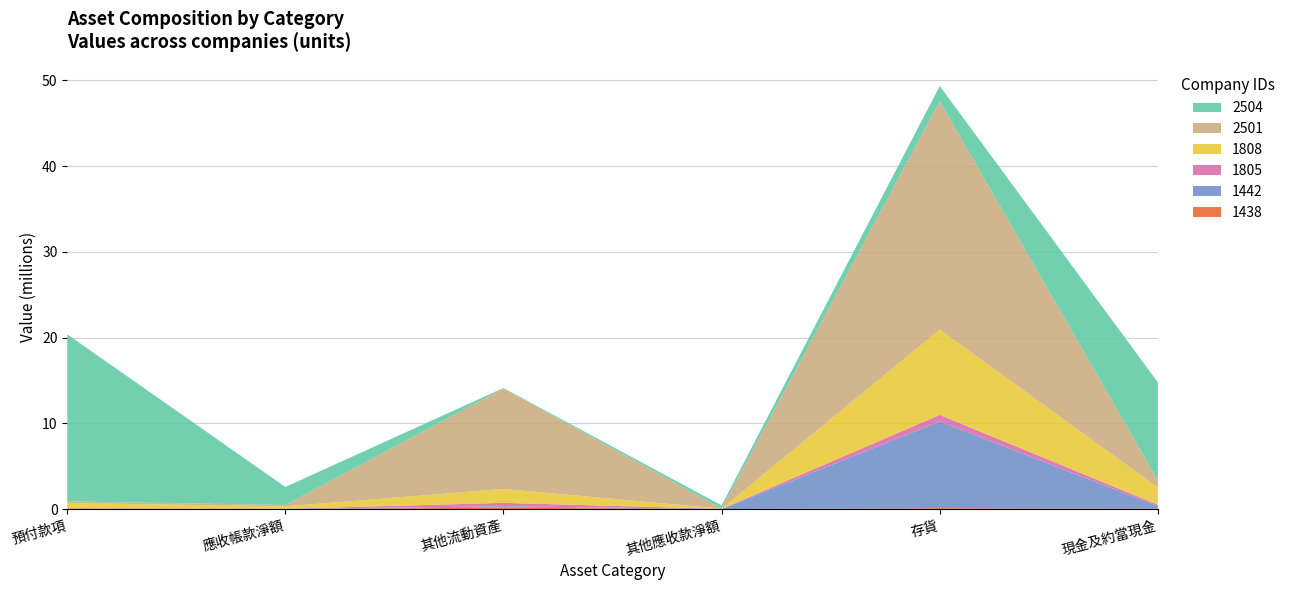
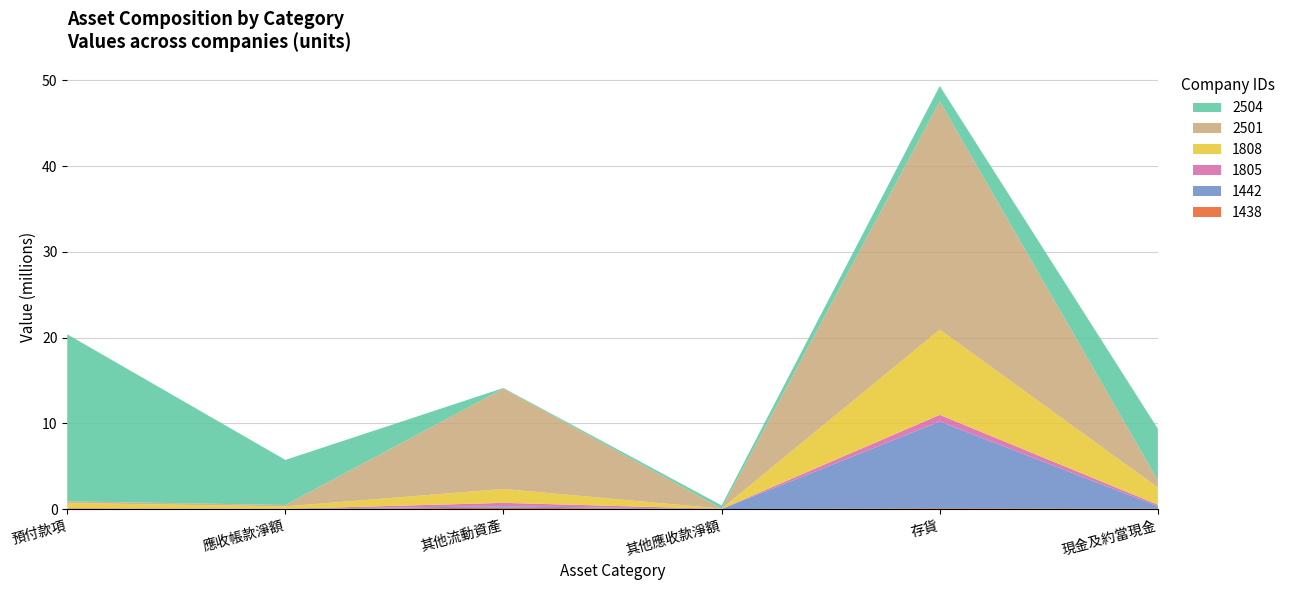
2504, 應收帳款淨額: 2 -> 5
2504, 現金及約當現金: 11 -> 6
